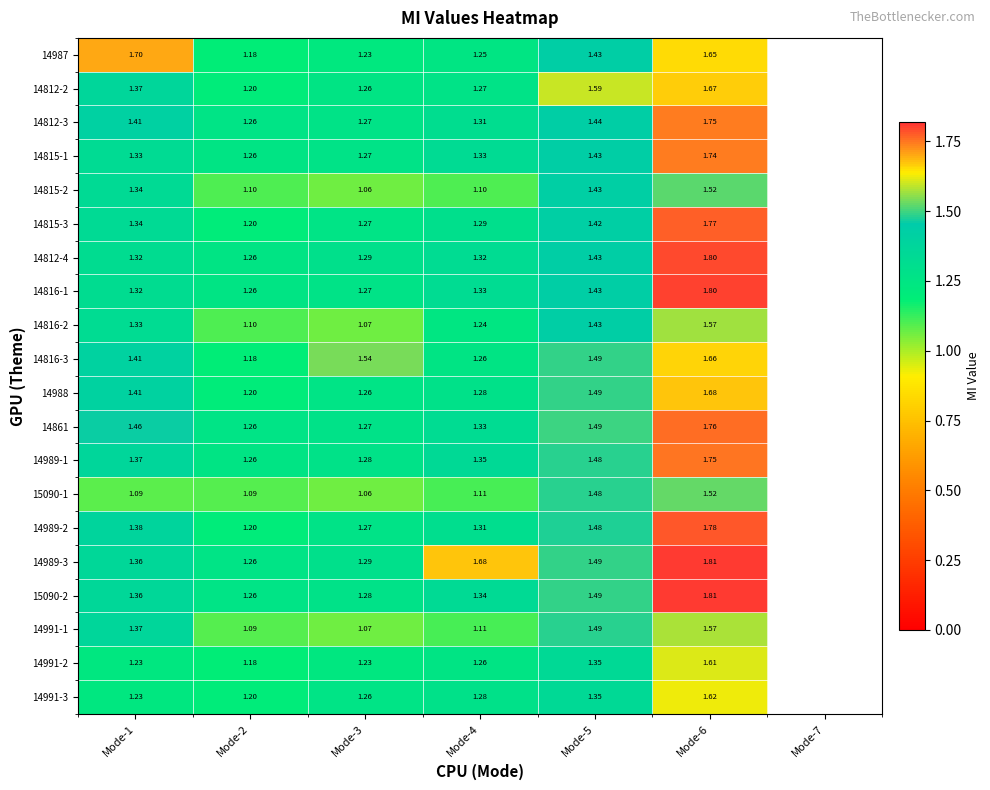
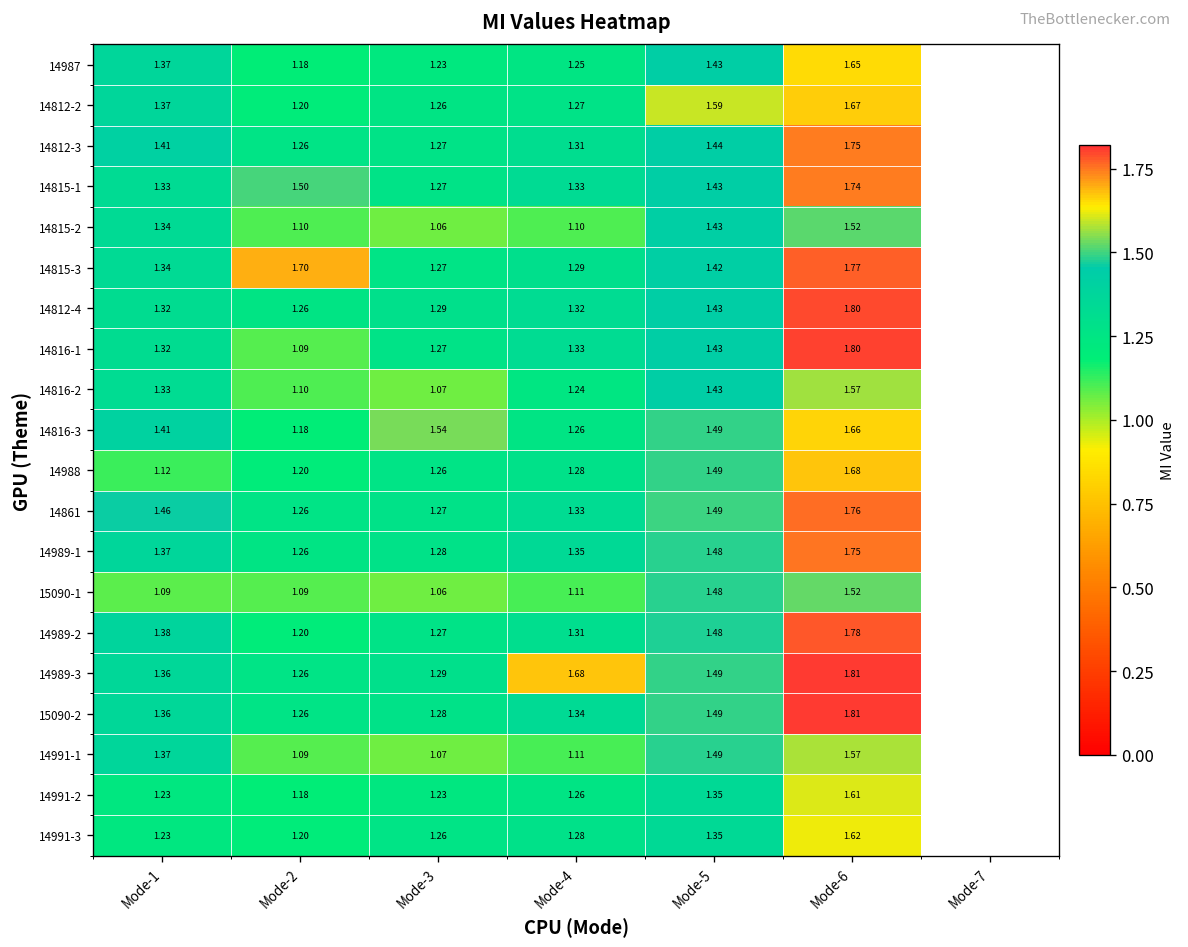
14987, Mode-1: 1.70 -> 1.37
14815-1, Mode-2: 1.26 -> 1.50
14815-3, Mode-2: 1.20 -> 1.70
14816-1, Mode-2: 1.26 -> 1.09
14988, Mode-1: 1.41 -> 1.12
